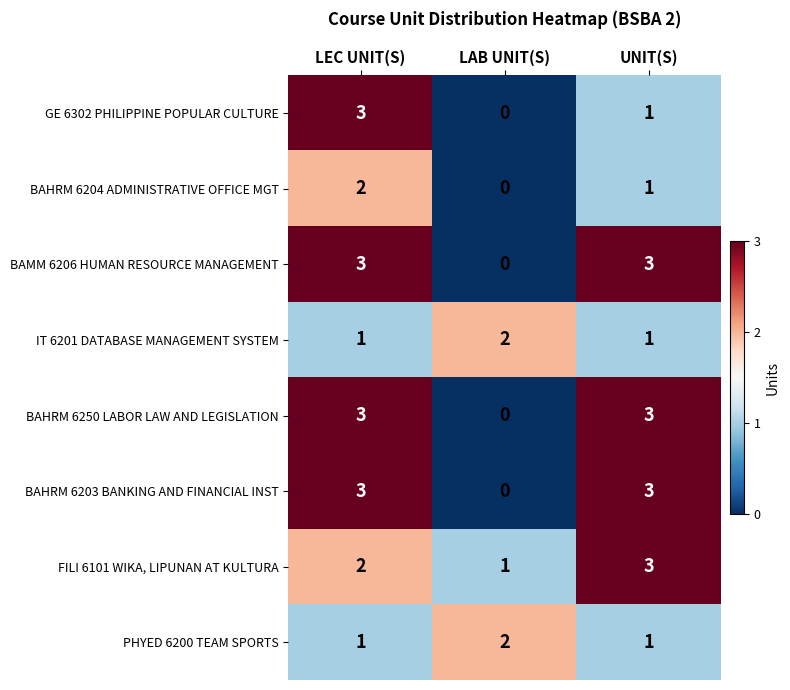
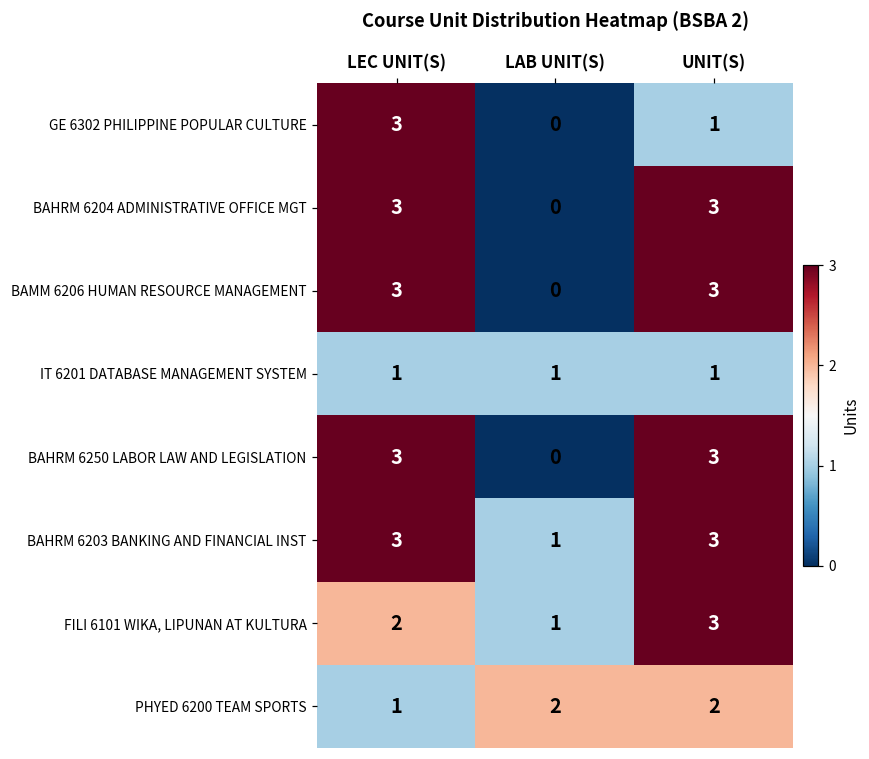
BAHRM 6204 ADMINISTRATIVE OFFICE MGT, LEC UNIT(S): 2 -> 3
BAHRM 6204 ADMINISTRATIVE OFFICE MGT, UNIT(S): 1 -> 3
IT 6201 DATABASE MANAGEMENT SYSTEM, LAB UNIT(S): 2 -> 1
BAHRM 6203 BANKING AND FINANCIAL INST, LAB UNIT(S): 0 -> 1
PHYED 6200 TEAM SPORTS, UNIT(S): 1 -> 2
